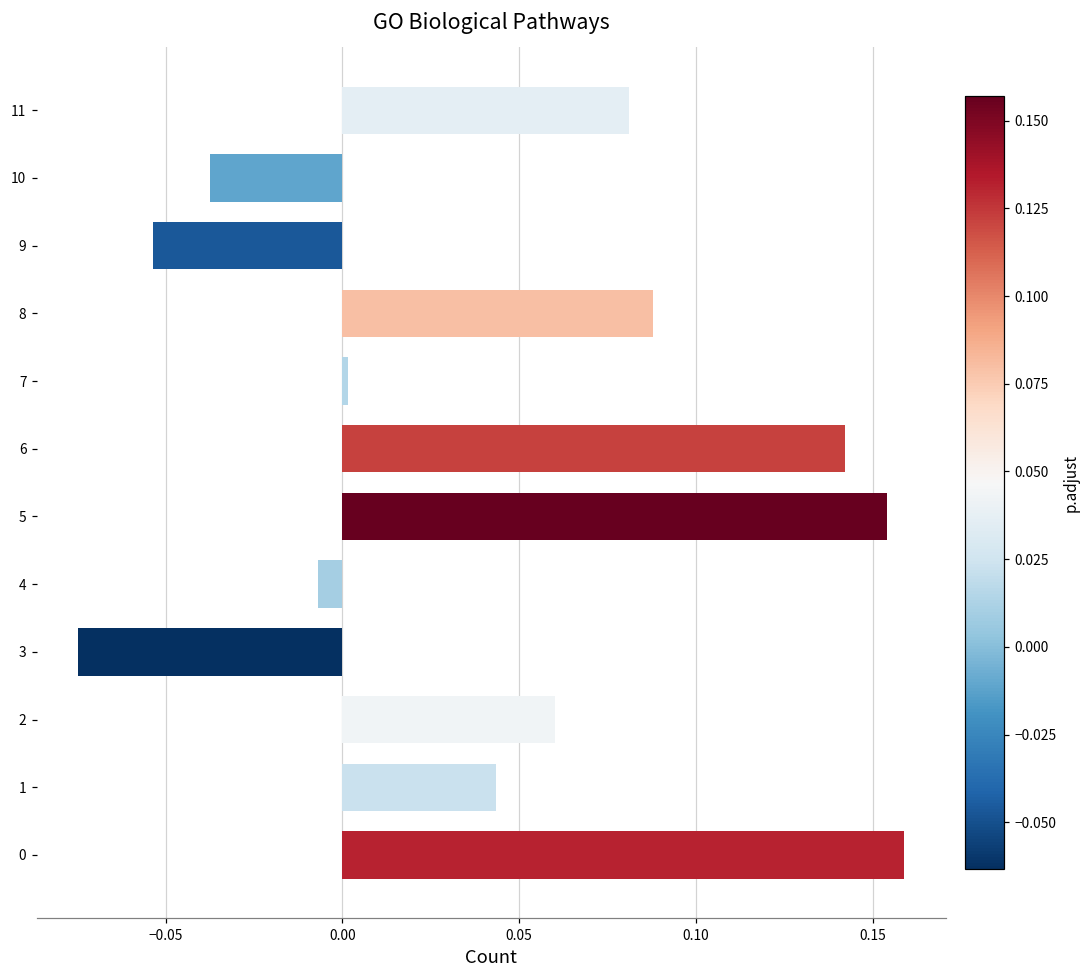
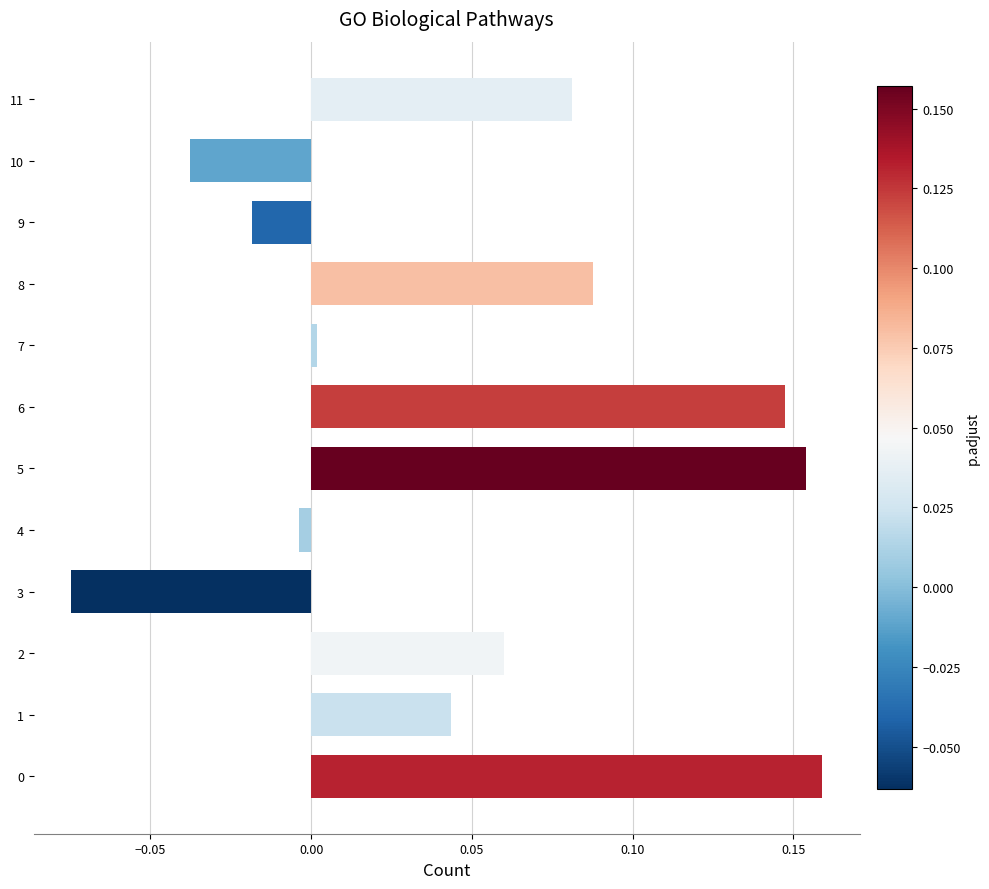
9: -0.054 -> -0.018
6: 0.142 -> 0.148
4: -0.007 -> -0.004
